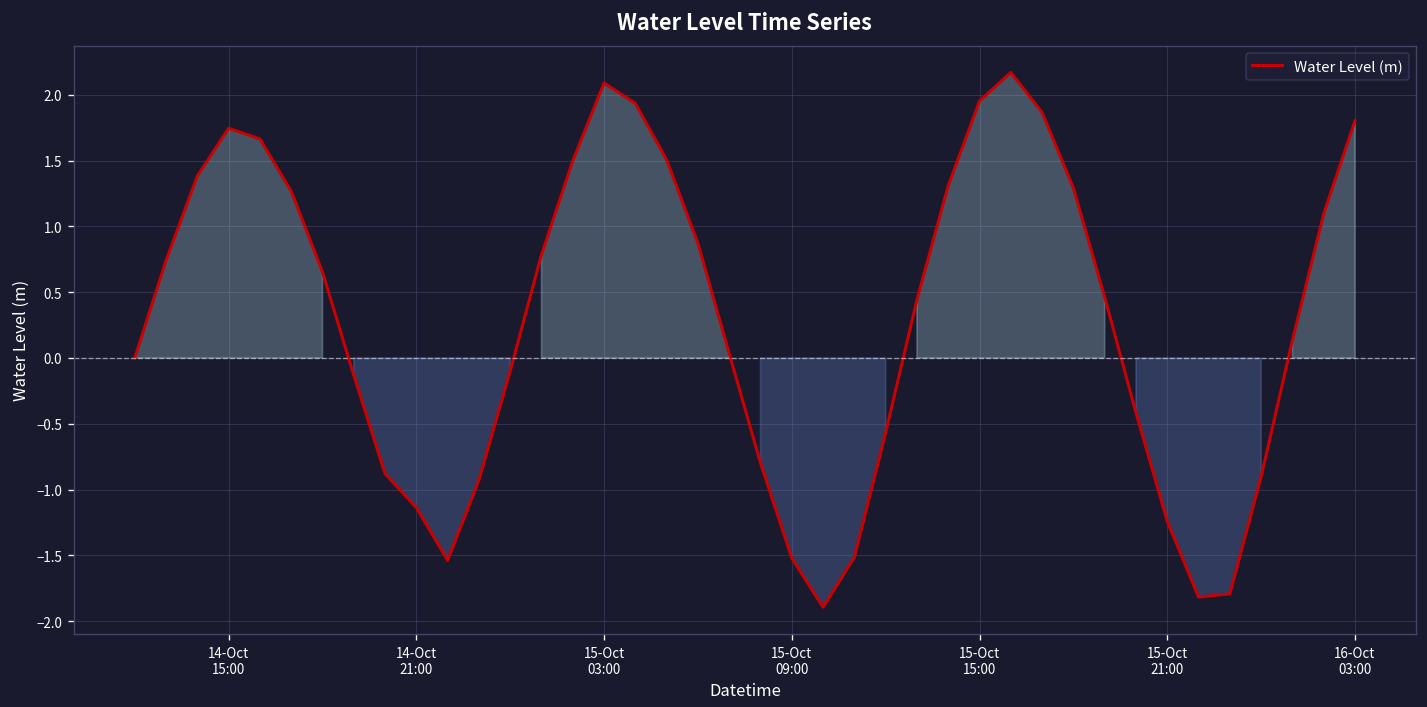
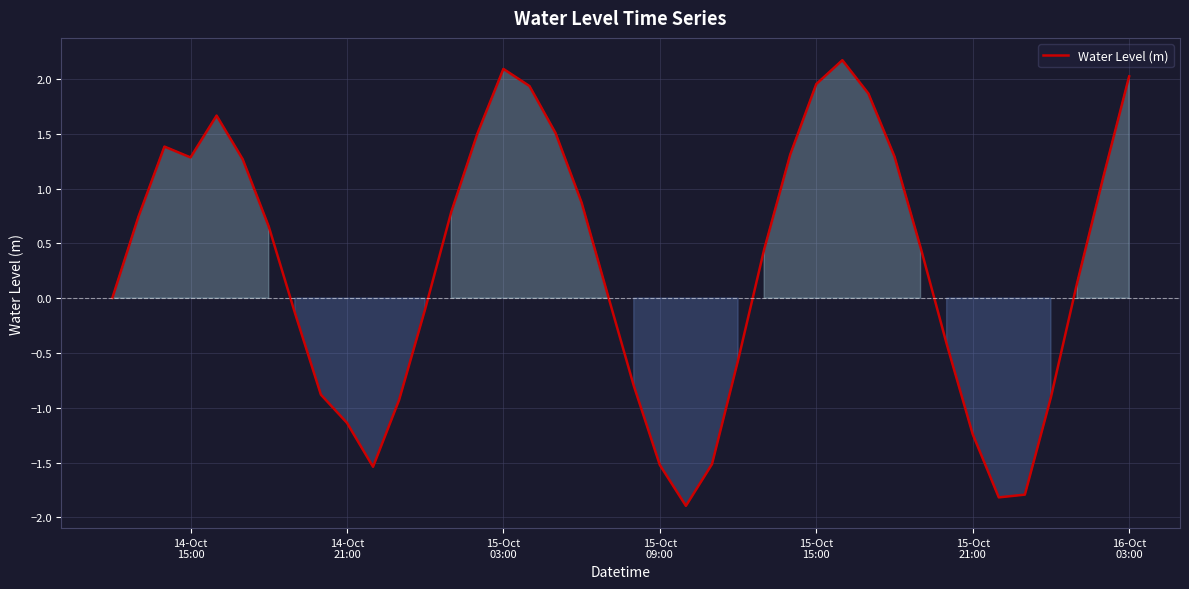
14-Oct 15:00: 1.75 -> 1.28
16-Oct 03:00: 1.80 -> 2.02
